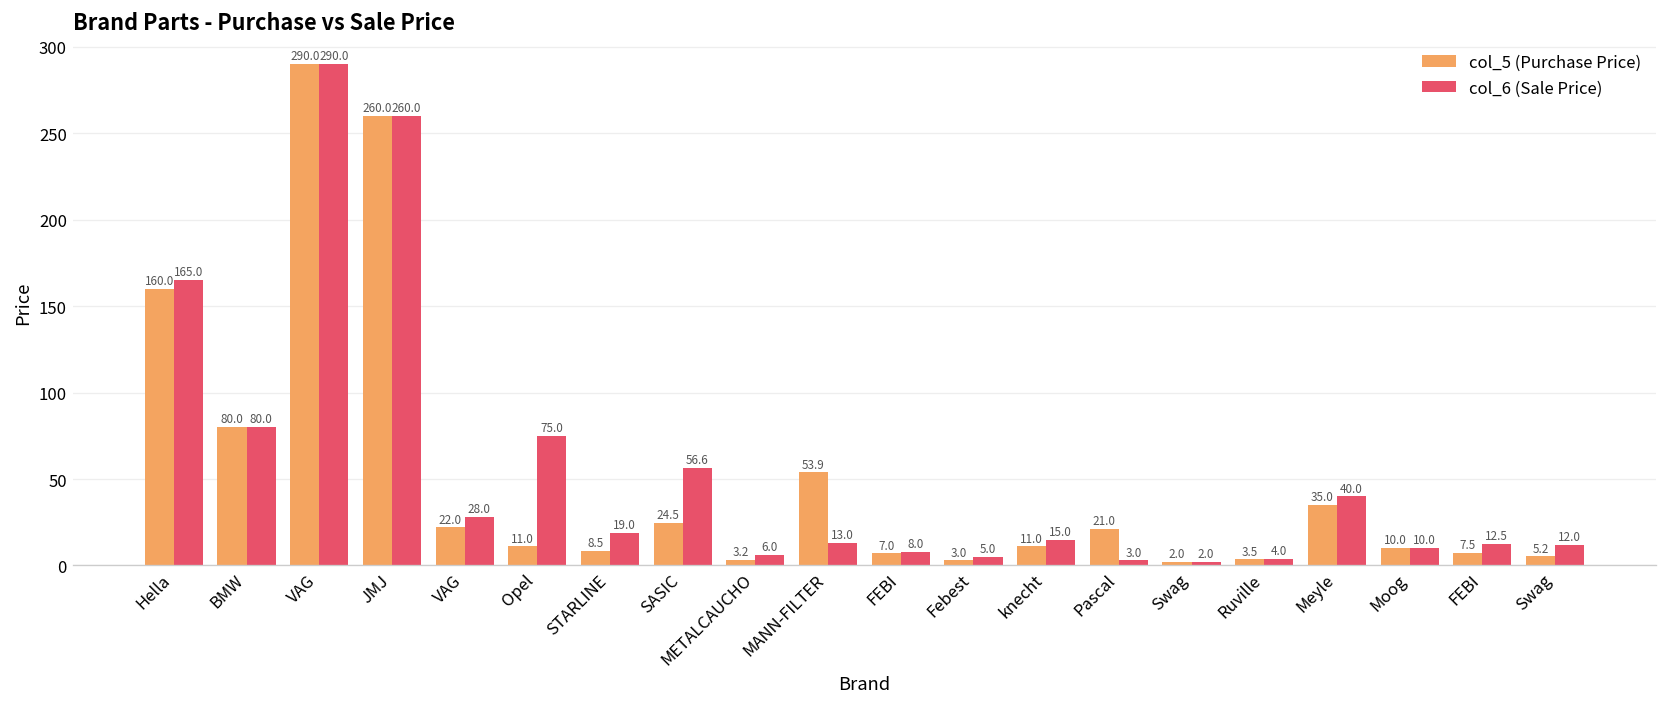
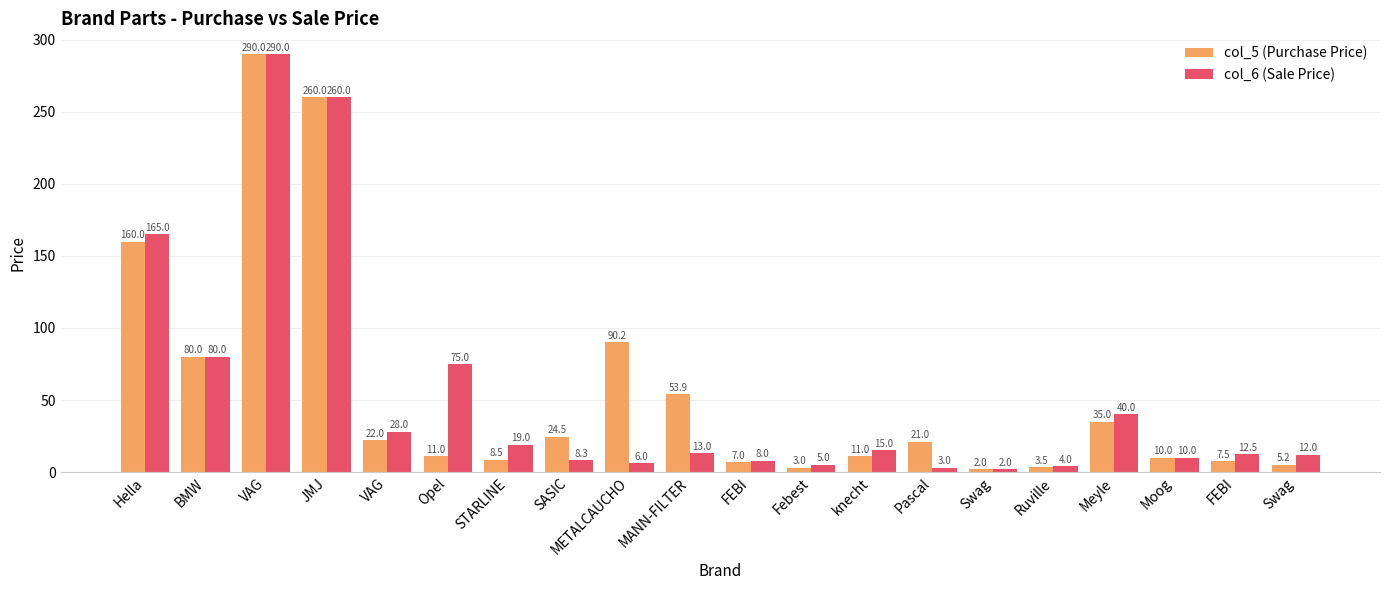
col_6 (Sale Price), SASIC: 56.6 -> 8.3
col_5 (Purchase Price), METALCAUCHO: 3.2 -> 90.2
